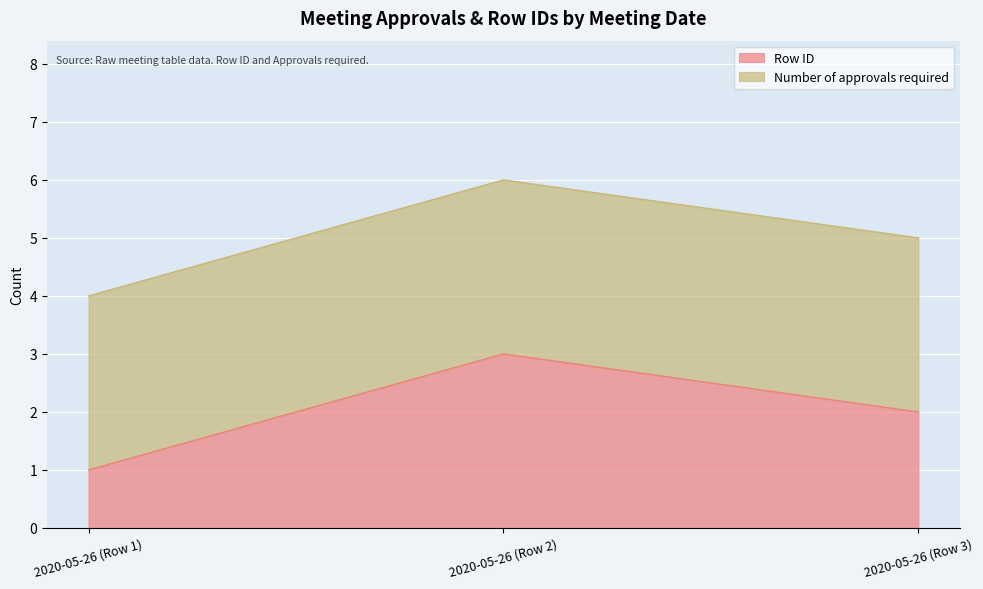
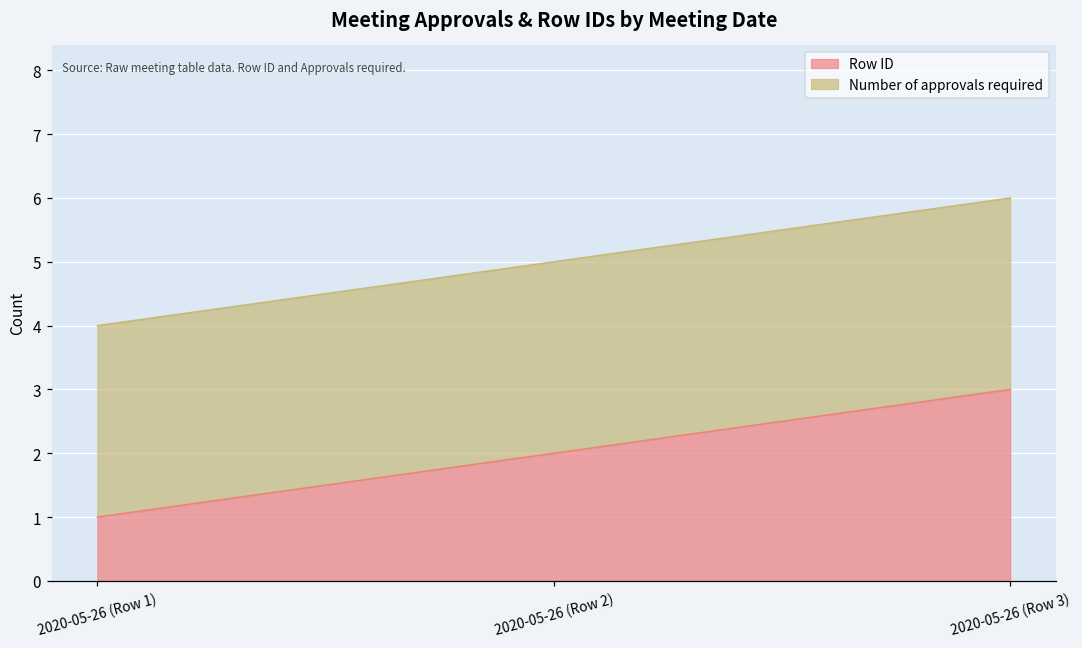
Row ID, 2020-05-26 (Row 2): 3 -> 2
Row ID, 2020-05-26 (Row 3): 2 -> 3
